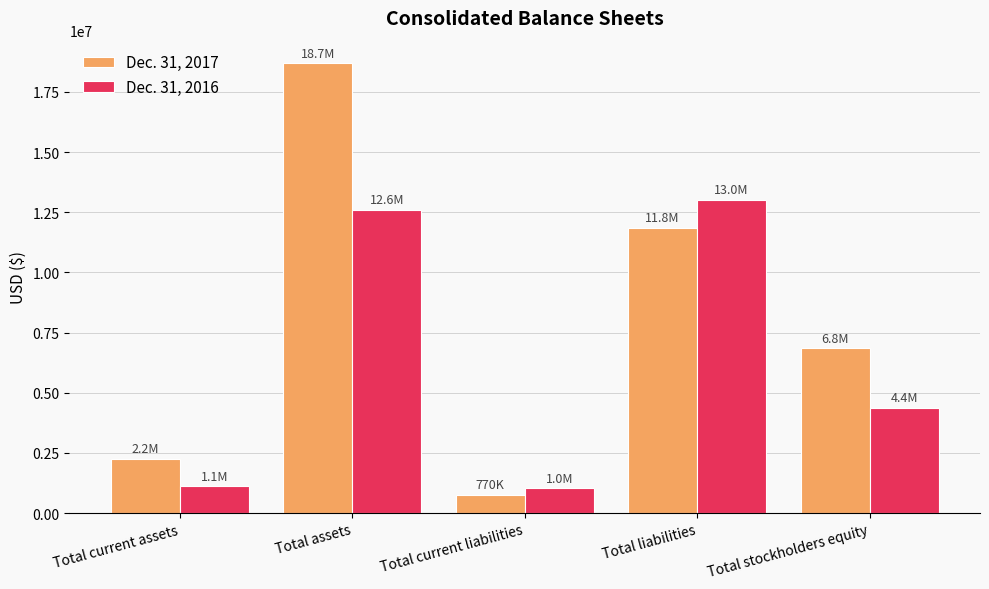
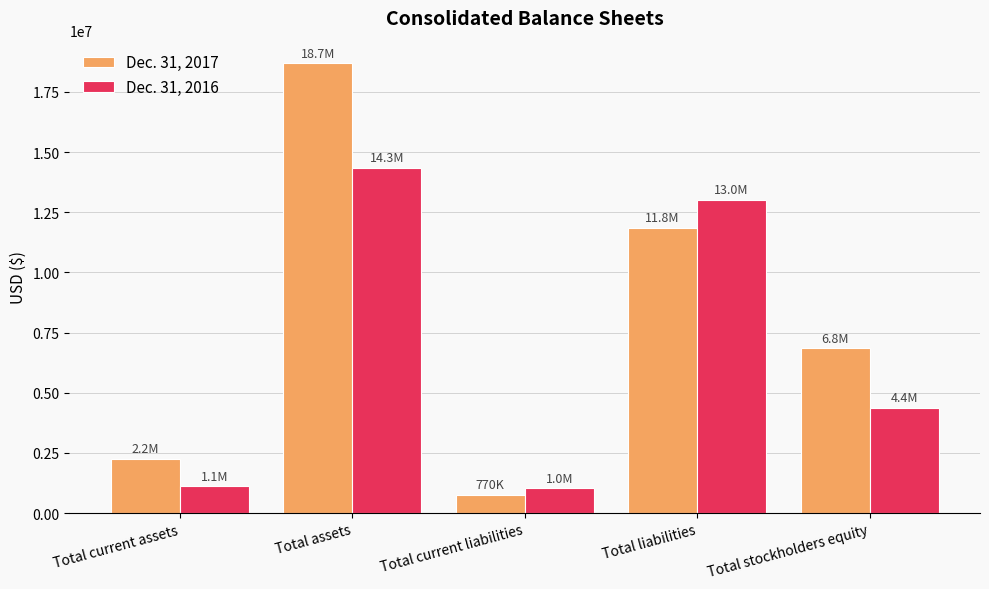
Dec. 31, 2016, Total assets: 12.6M -> 14.3M
